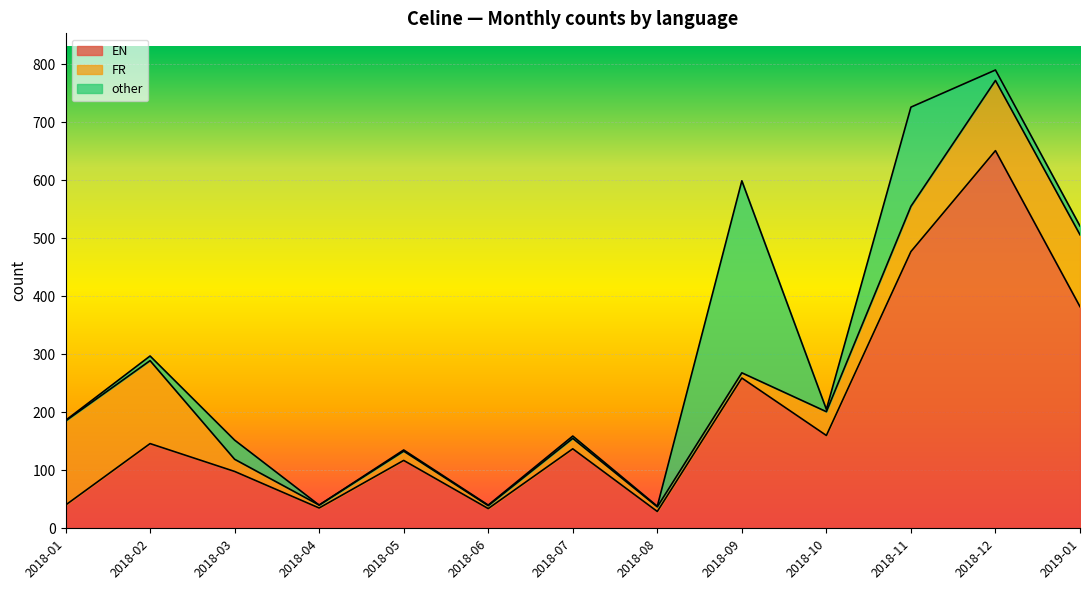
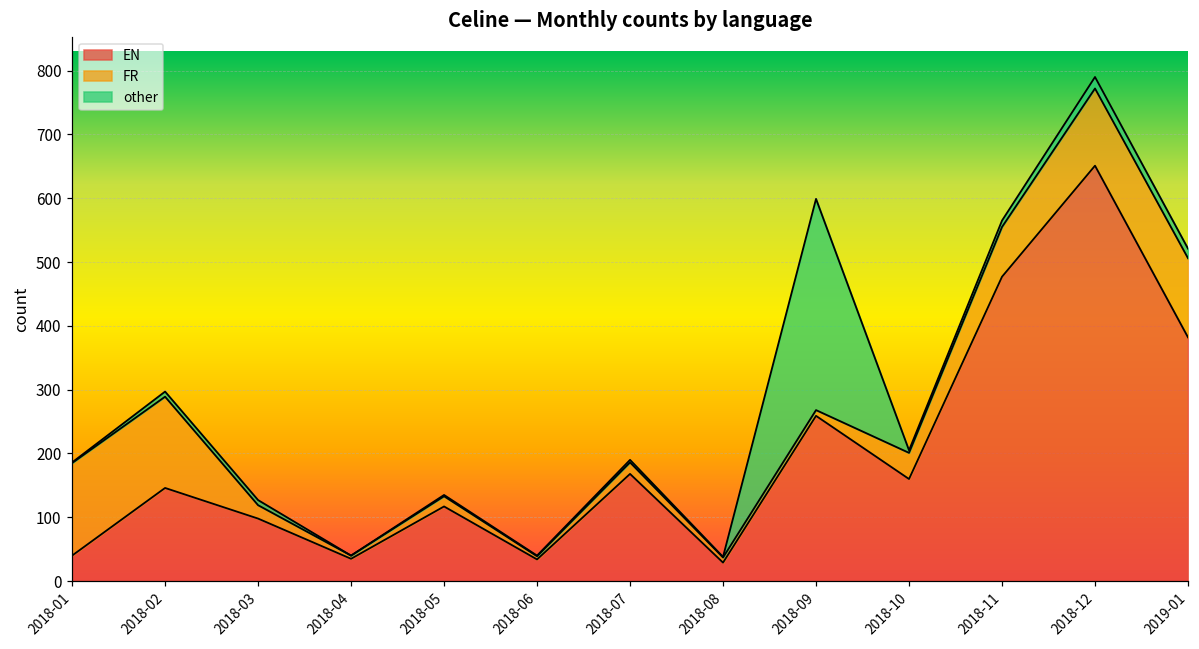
other, 2018-03: 30 -> 10
EN, 2018-07: 140 -> 170
other, 2018-11: 170 -> 10
